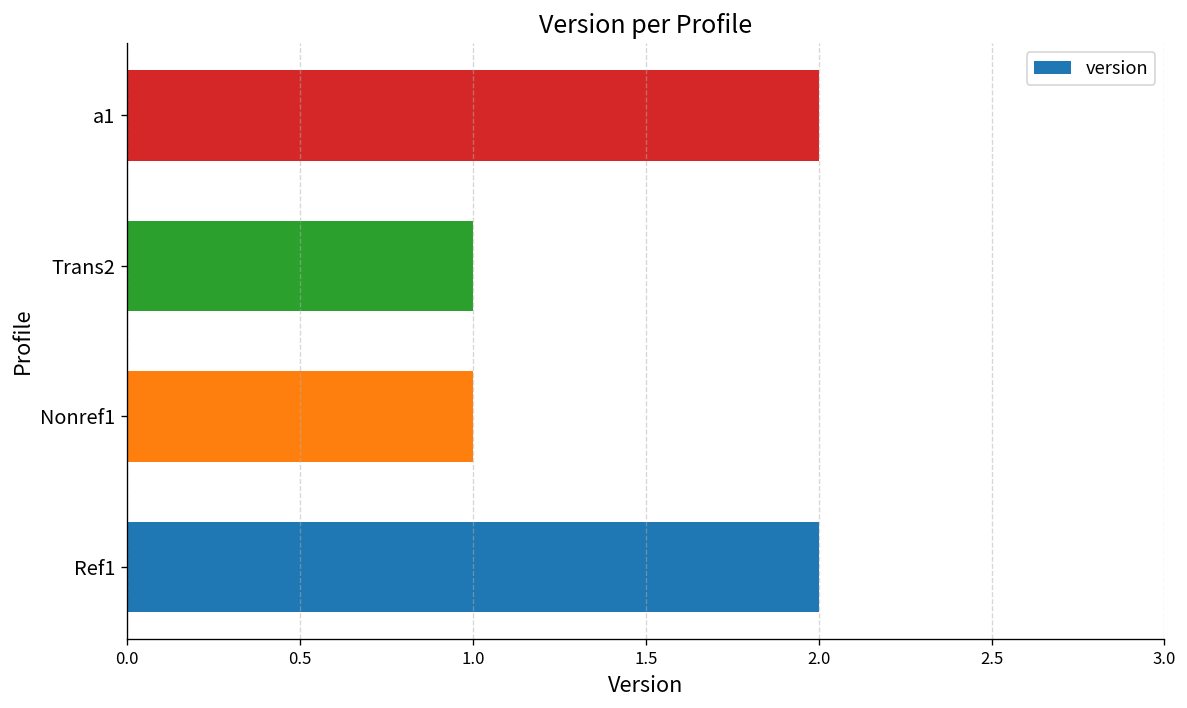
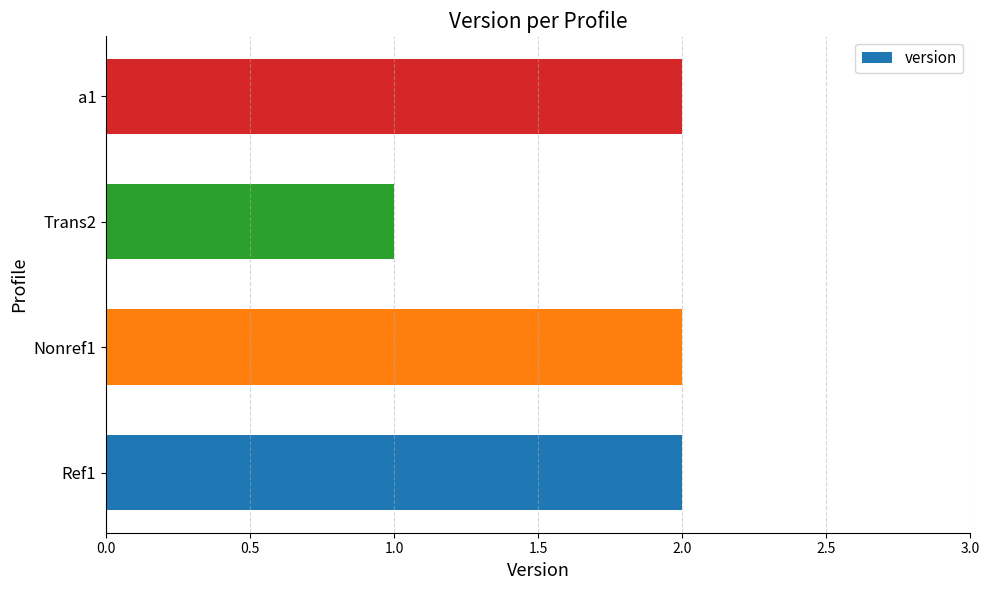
Nonref1: 1 -> 2
